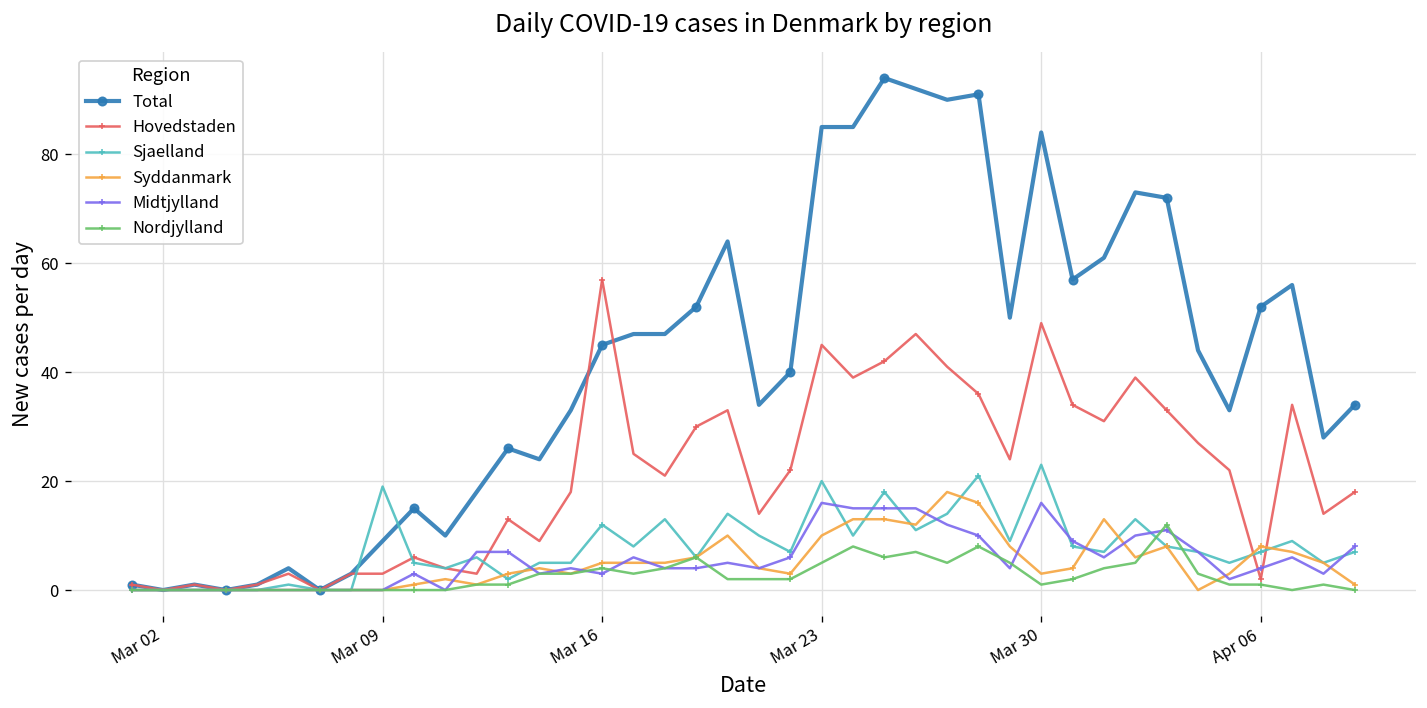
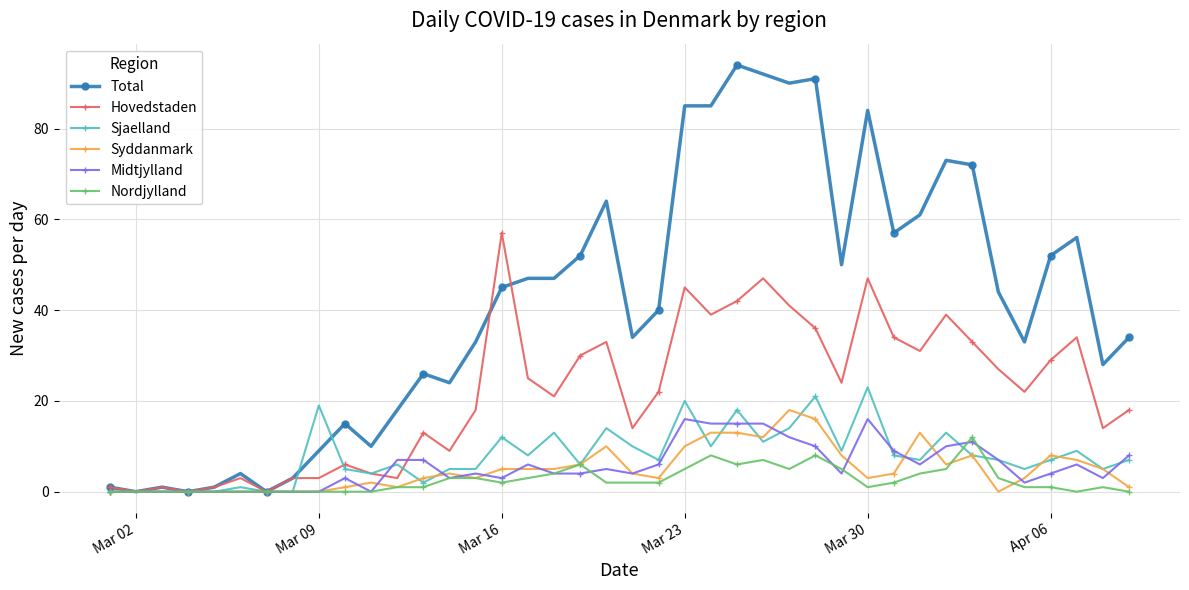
Nordjylland, Mar 16: 4 -> 2
Hovedstaden, Mar 30: 49 -> 47
Hovedstaden, Apr 06: 2 -> 29
